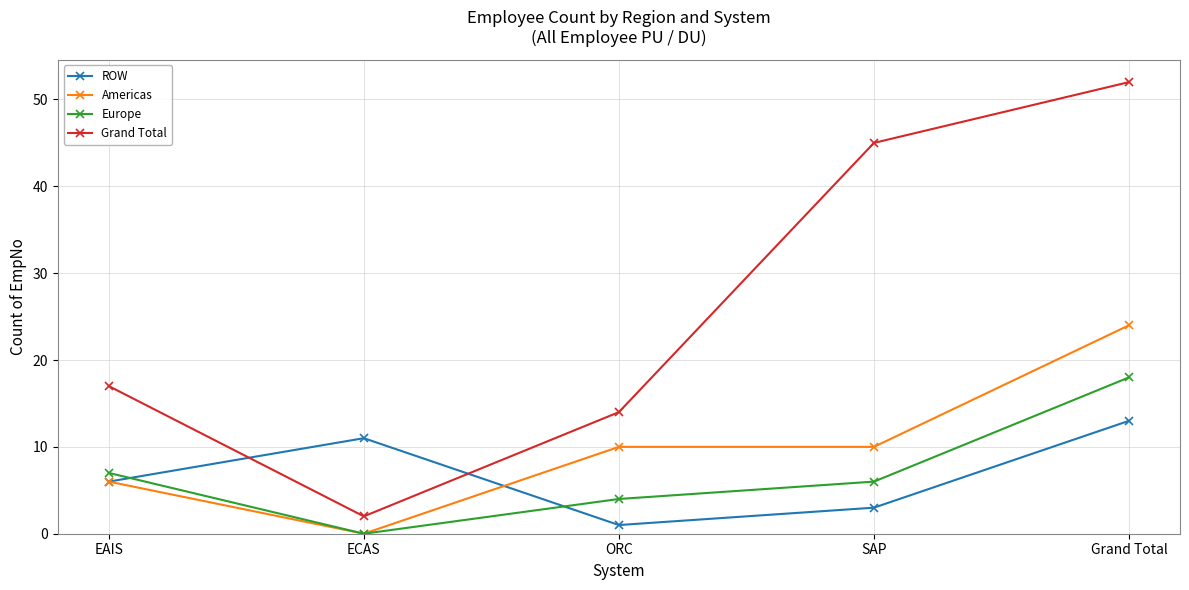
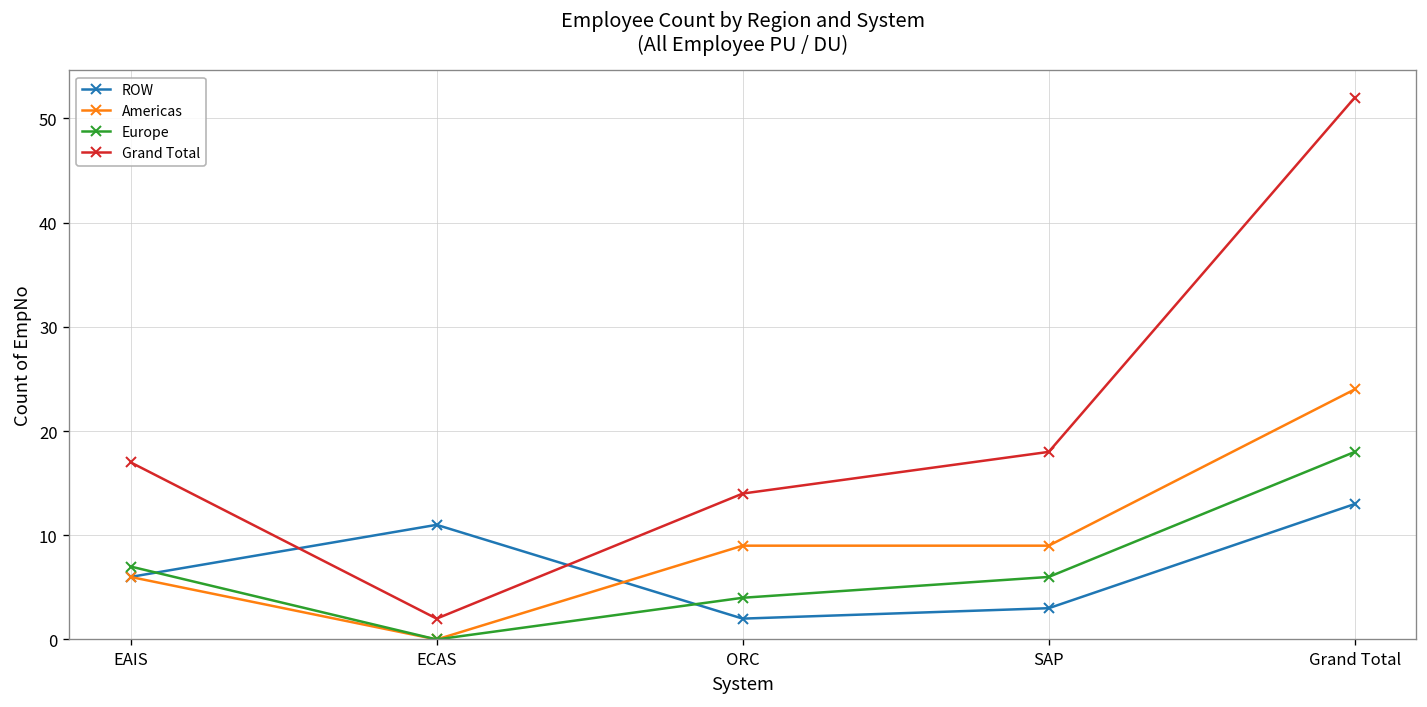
ROW, ORC: 1 -> 2
Americas, ORC: 10 -> 9
Americas, SAP: 10 -> 9
Grand Total, SAP: 45 -> 18
